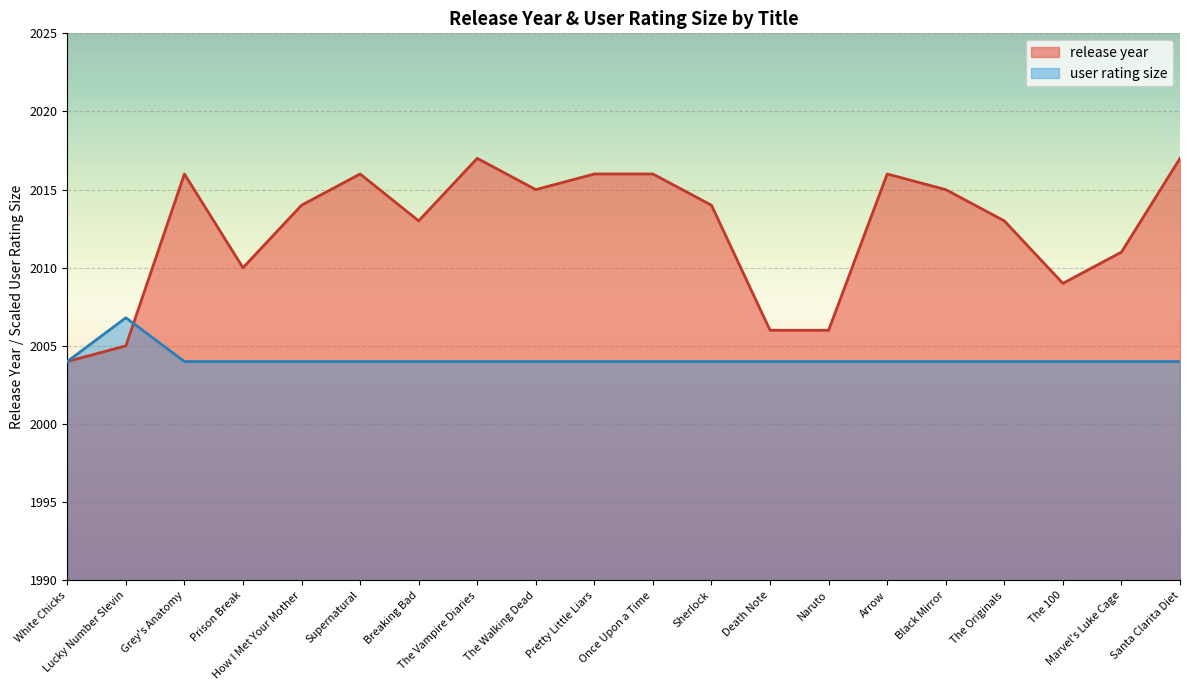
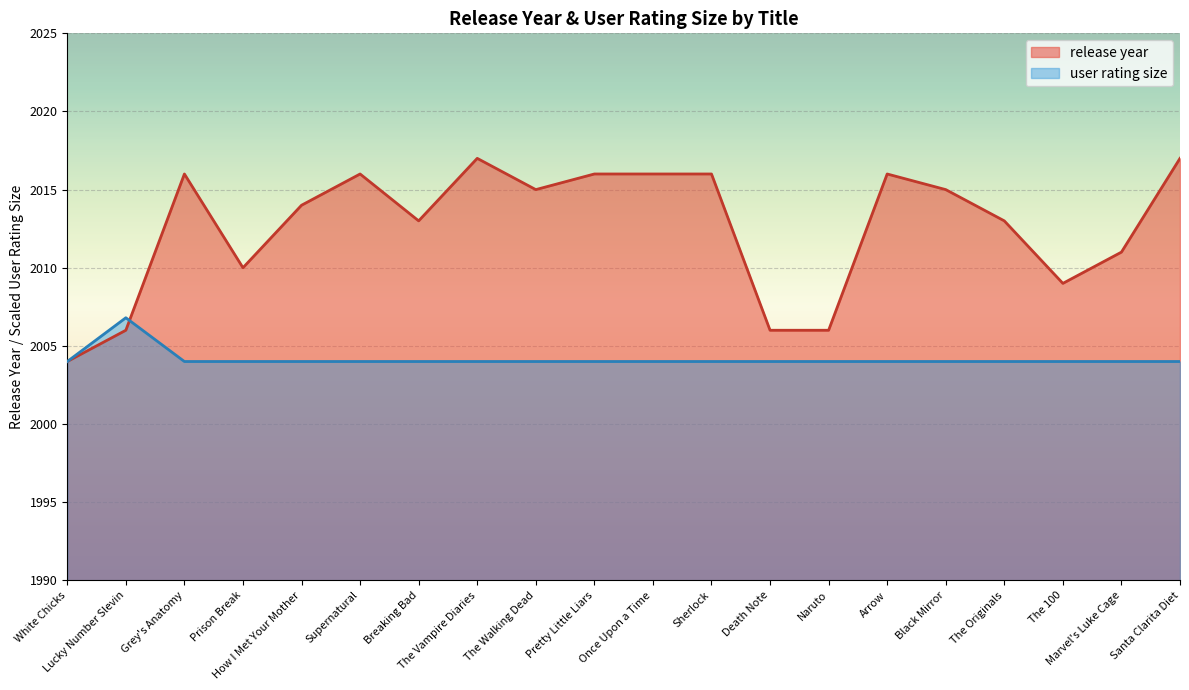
release year, Lucky Number Slevin: 2005 -> 2006
release year, Sherlock: 2014 -> 2016
